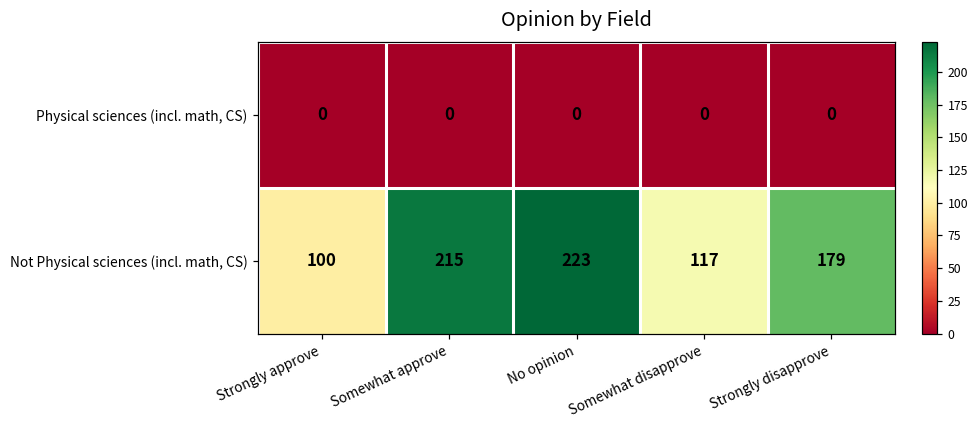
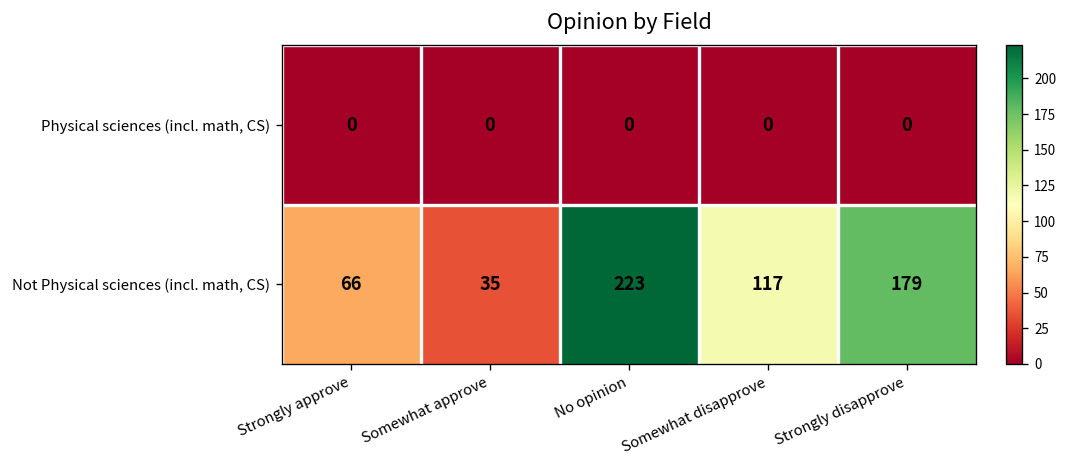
Not Physical sciences (incl. math, CS), Strongly approve: 100 -> 66
Not Physical sciences (incl. math, CS), Somewhat approve: 215 -> 35
